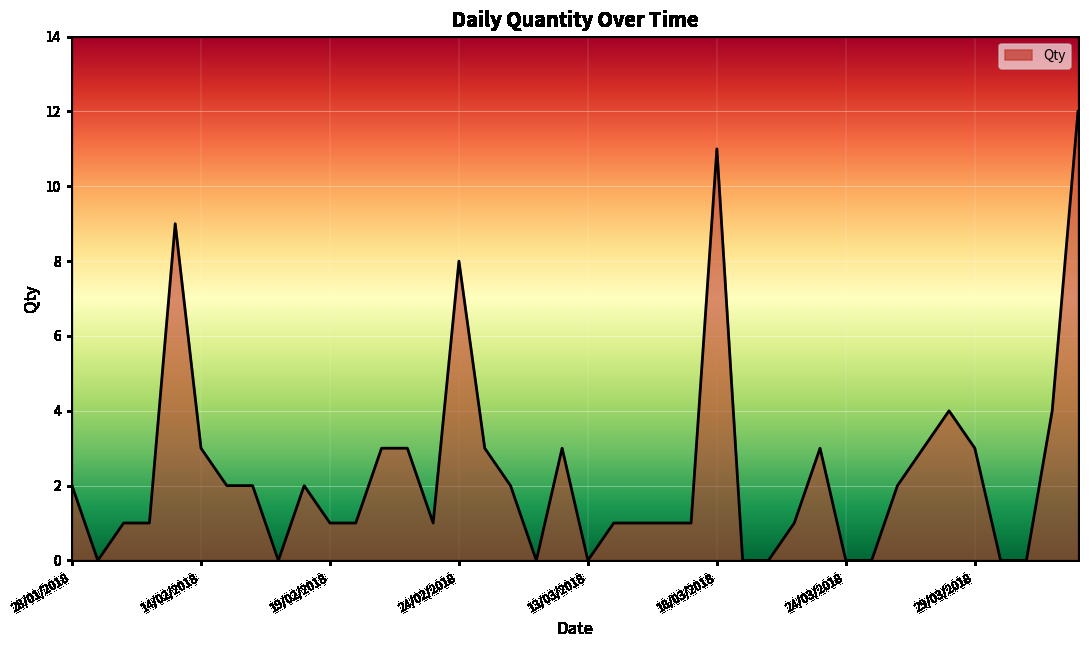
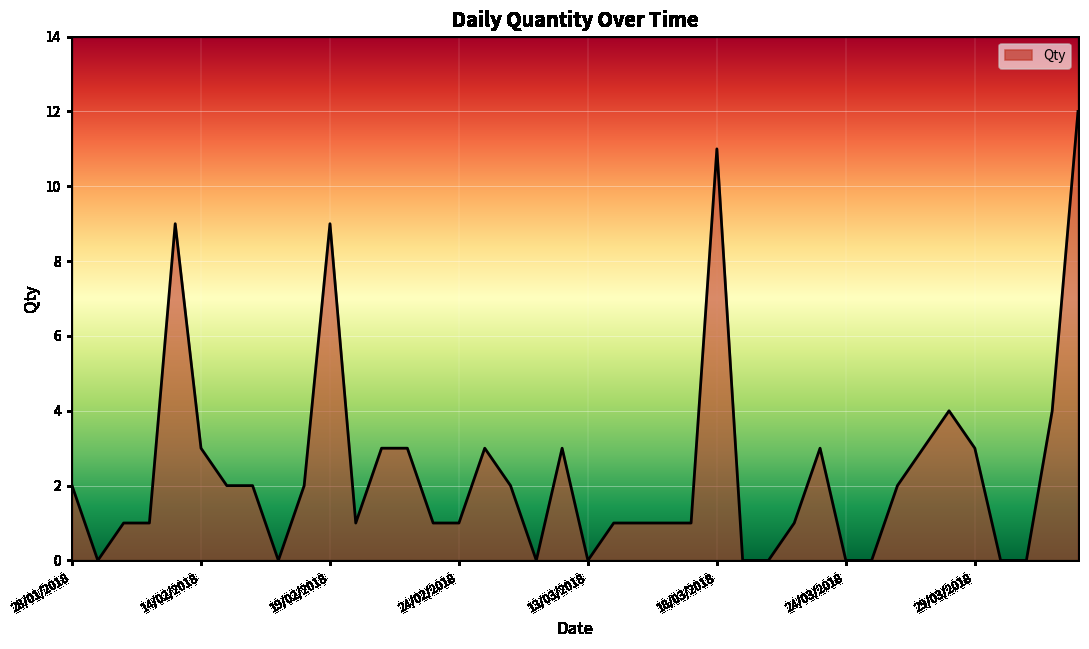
19/02/2018: 1 -> 9
24/02/2018: 8 -> 1
